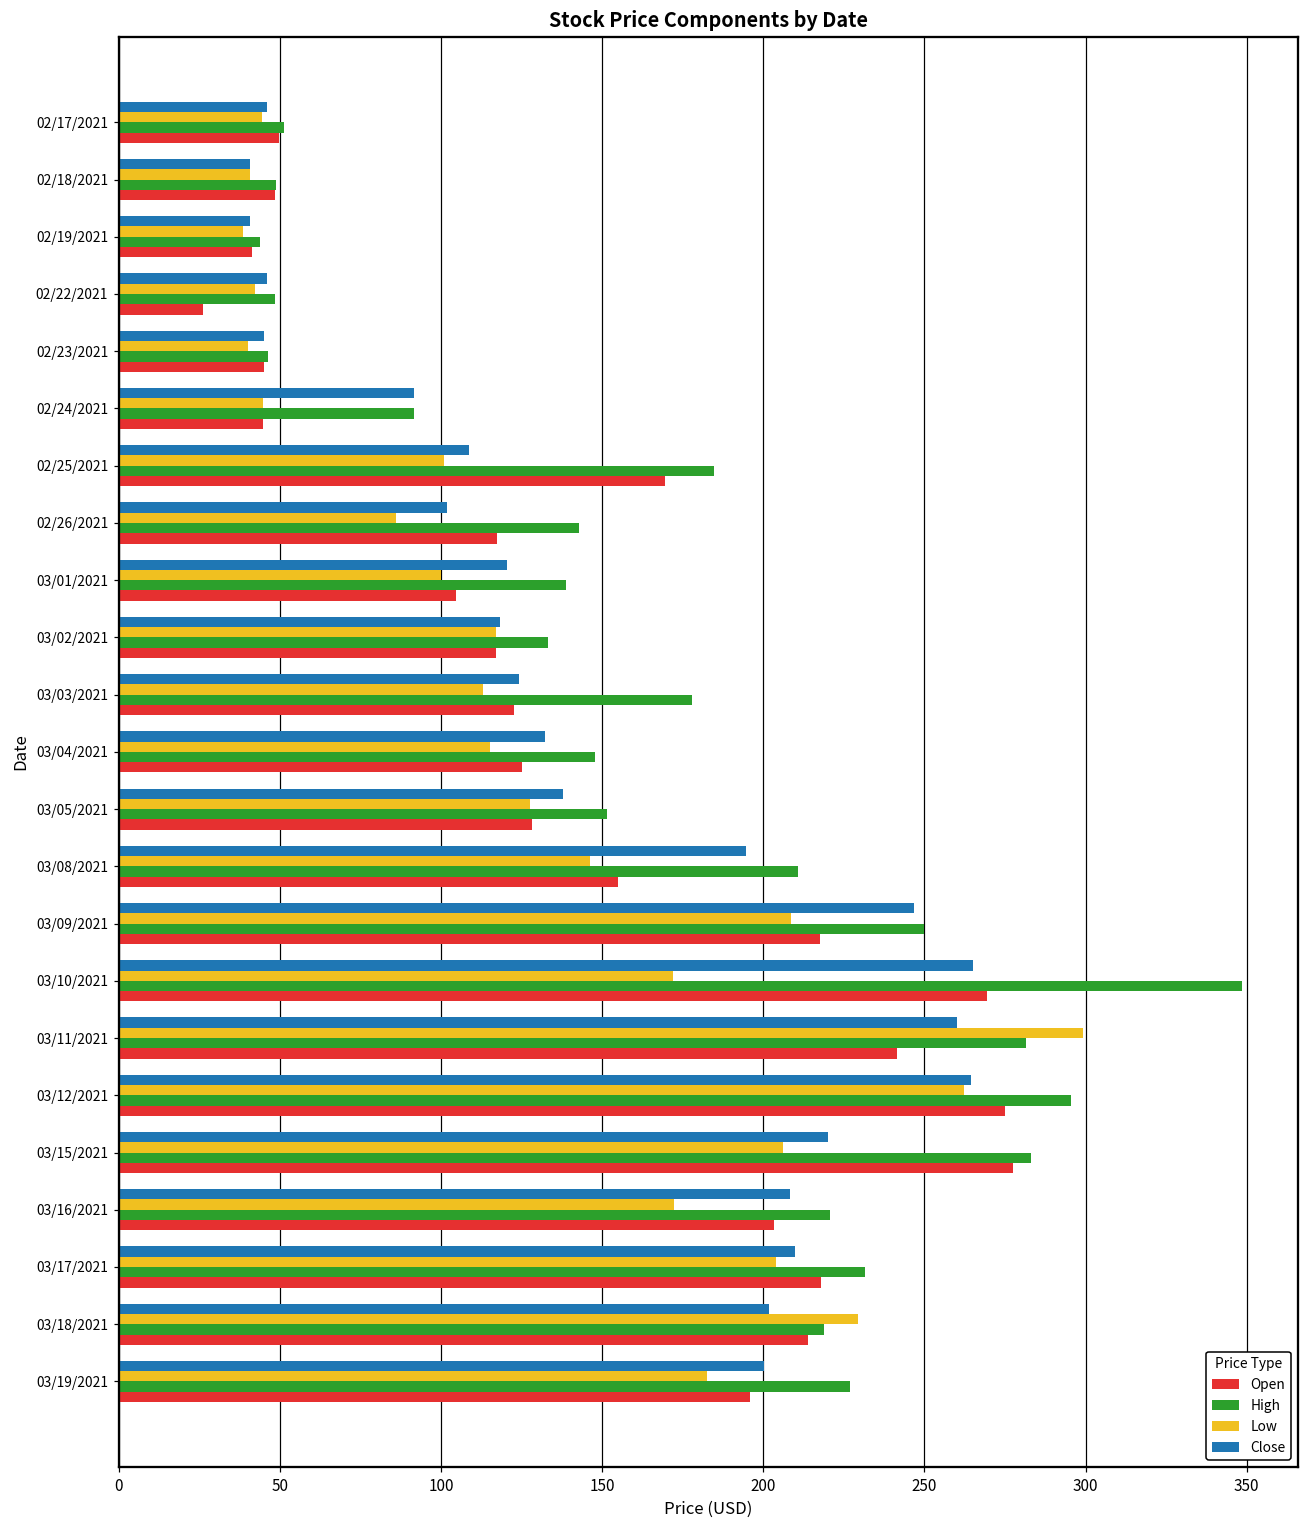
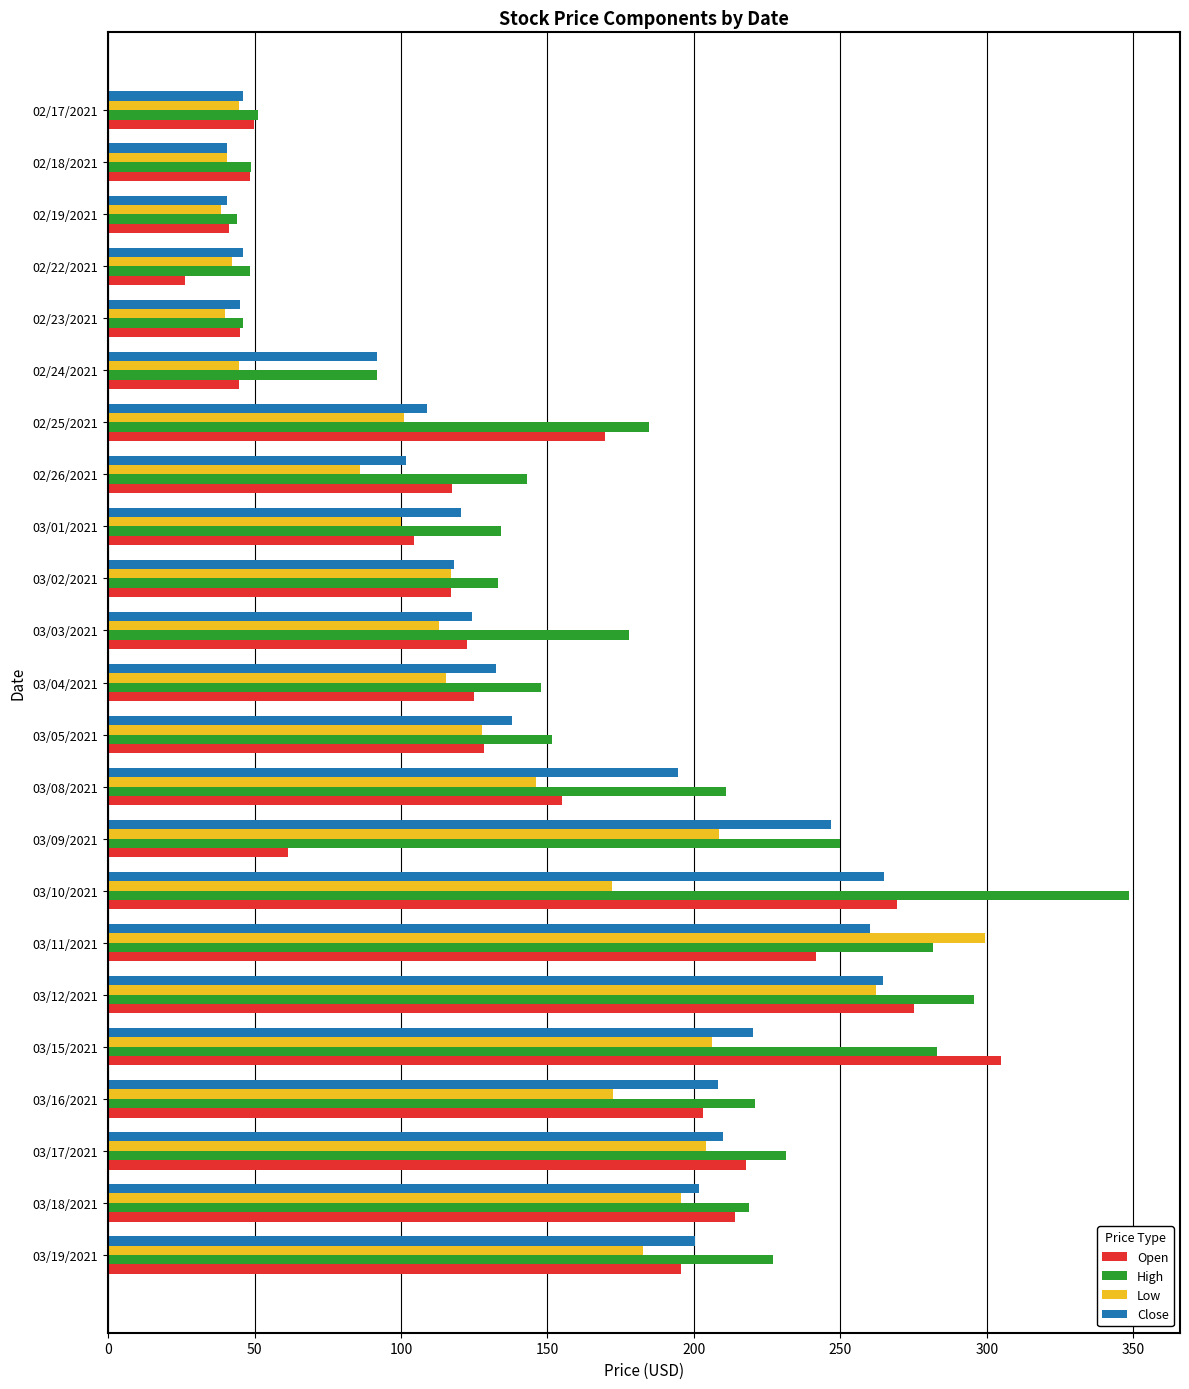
High, 03/01/2021: 139 -> 134
Open, 03/09/2021: 218 -> 62
Open, 03/15/2021: 278 -> 305
Low, 03/18/2021: 229 -> 196
